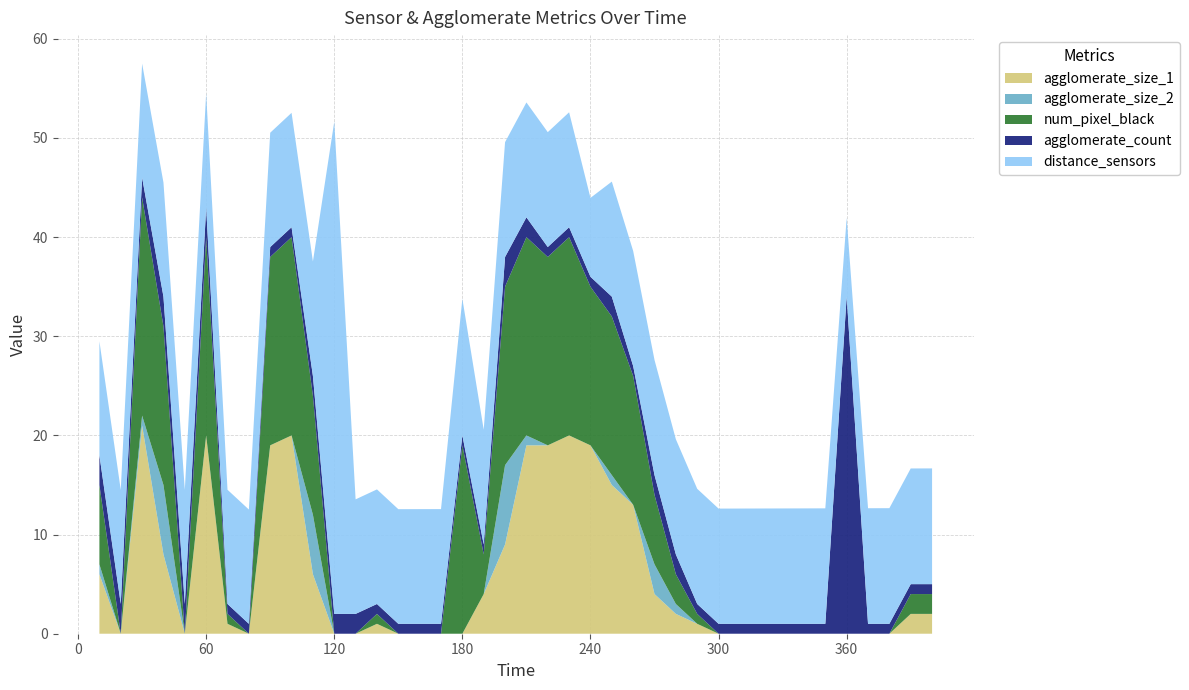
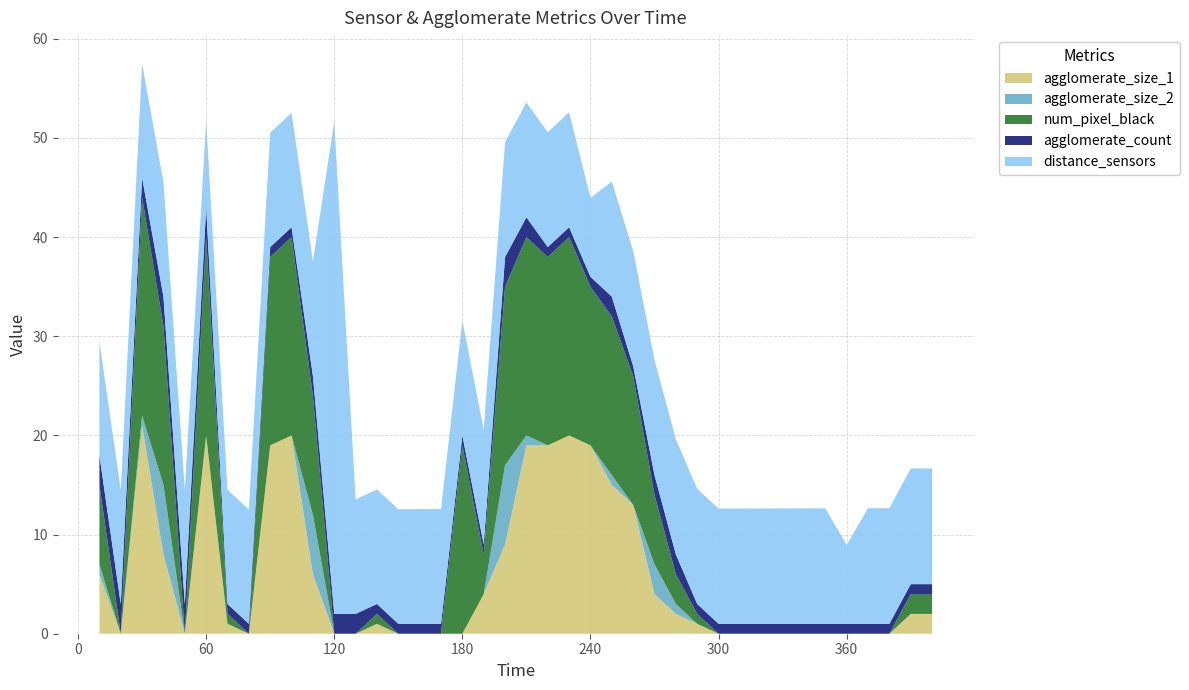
distance_sensors, 60: 12 -> 9
distance_sensors, 180: 14 -> 12
agglomerate_count, 360: 34 -> 1
